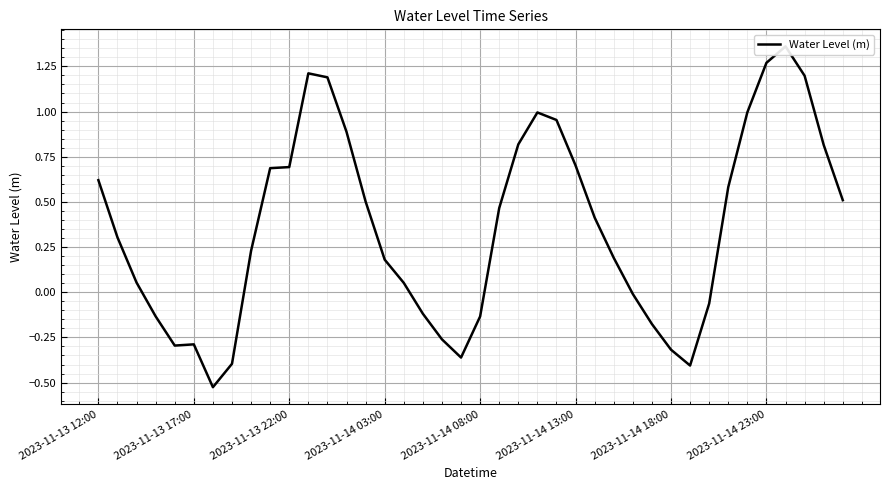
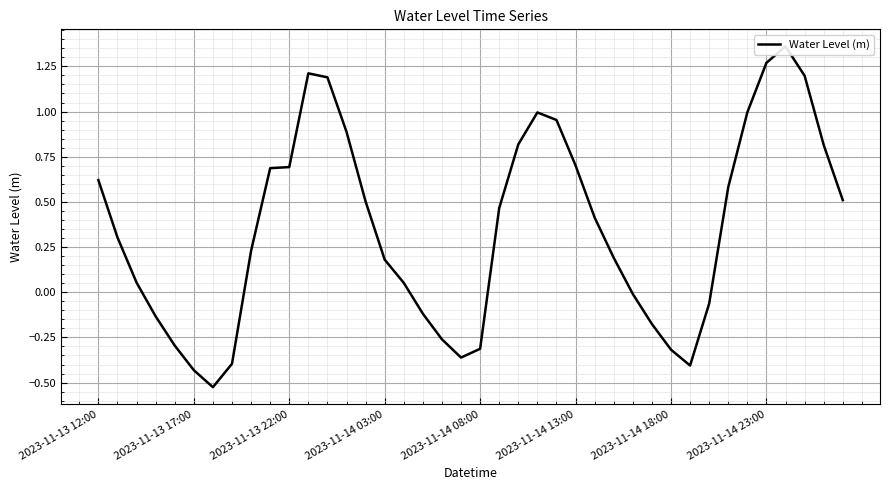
2023-11-13 17:00: -0.29 -> -0.43
2023-11-14 08:00: -0.13 -> -0.31
